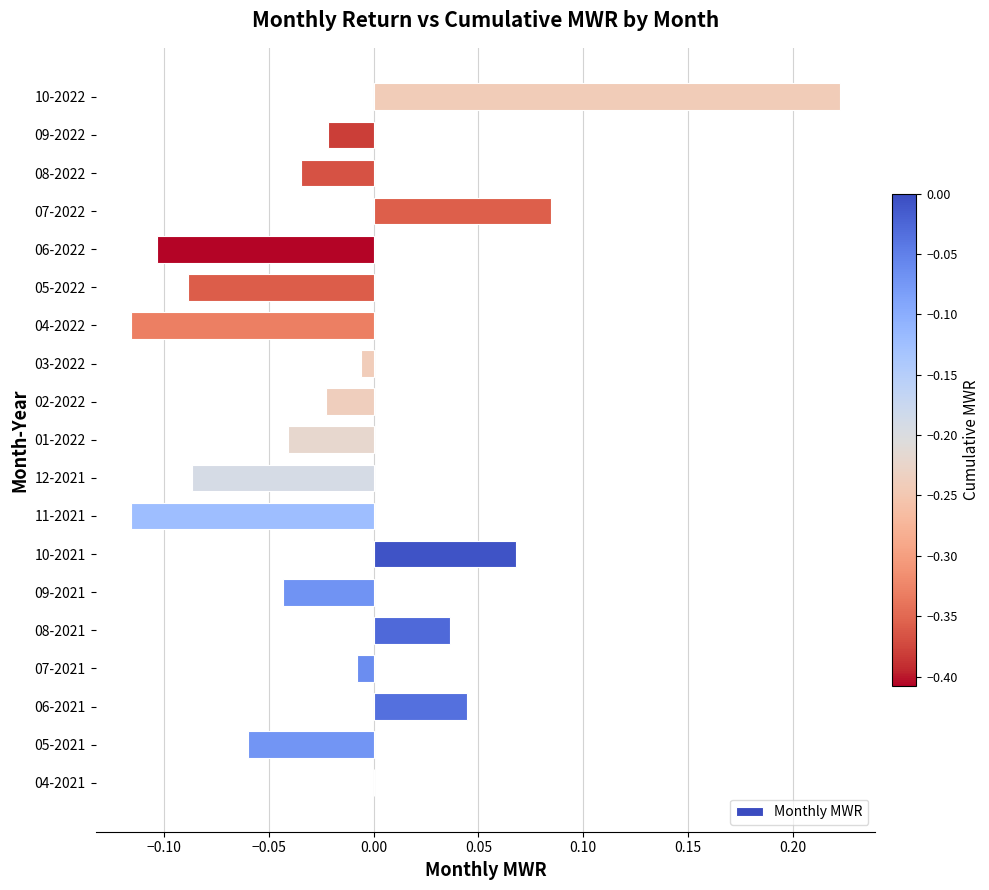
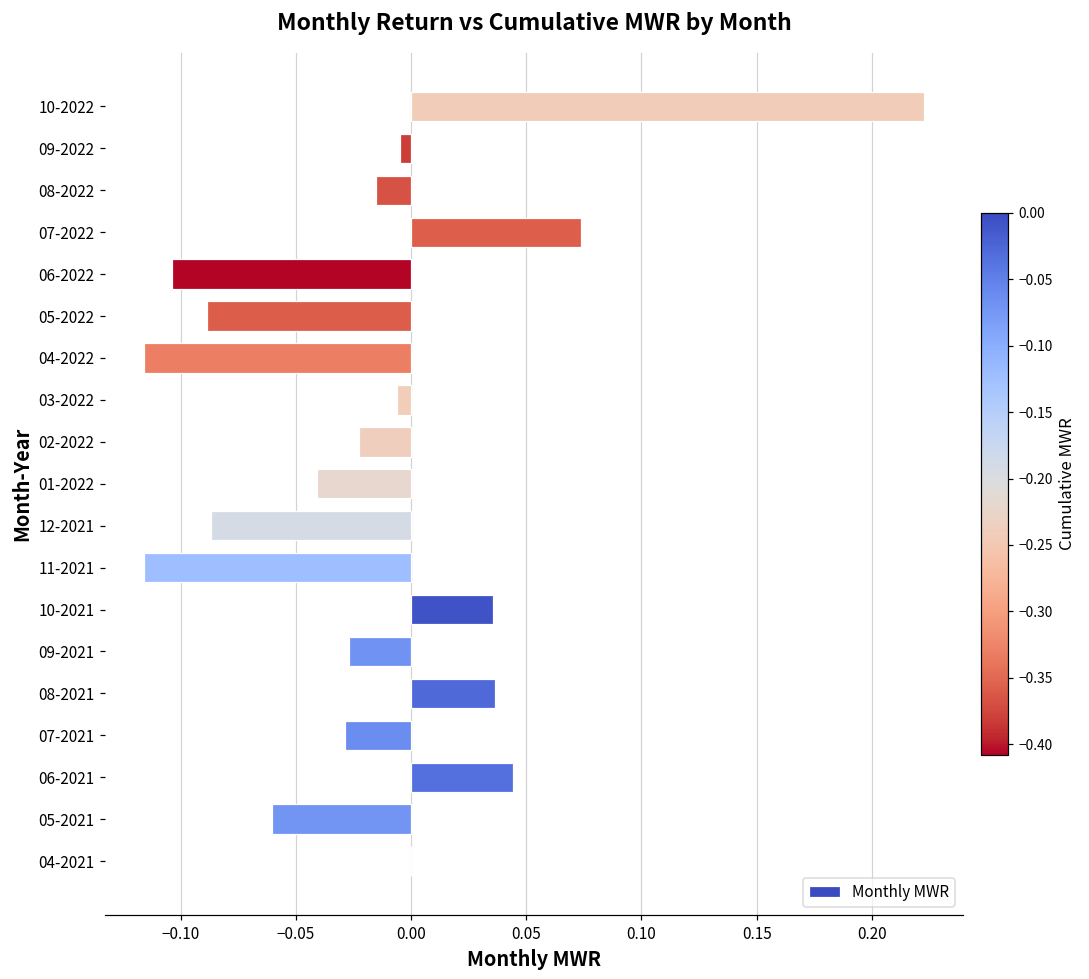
09-2022: -0.022 -> -0.005
08-2022: -0.035 -> -0.015
07-2022: 0.085 -> 0.074
10-2021: 0.068 -> 0.036
09-2021: -0.043 -> -0.027
07-2021: -0.008 -> -0.028
